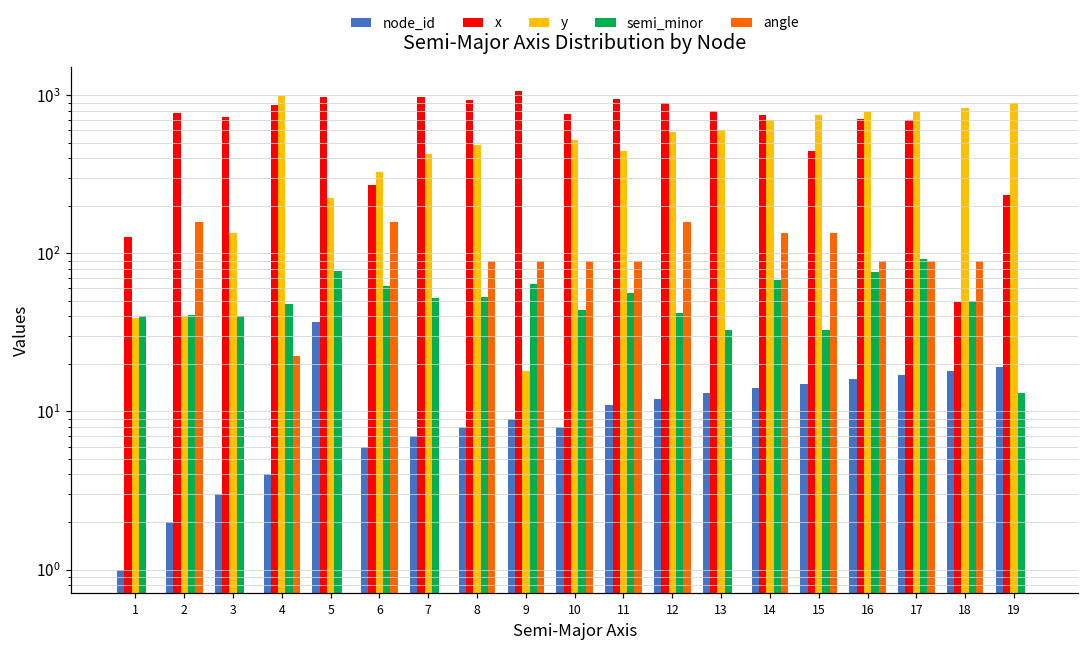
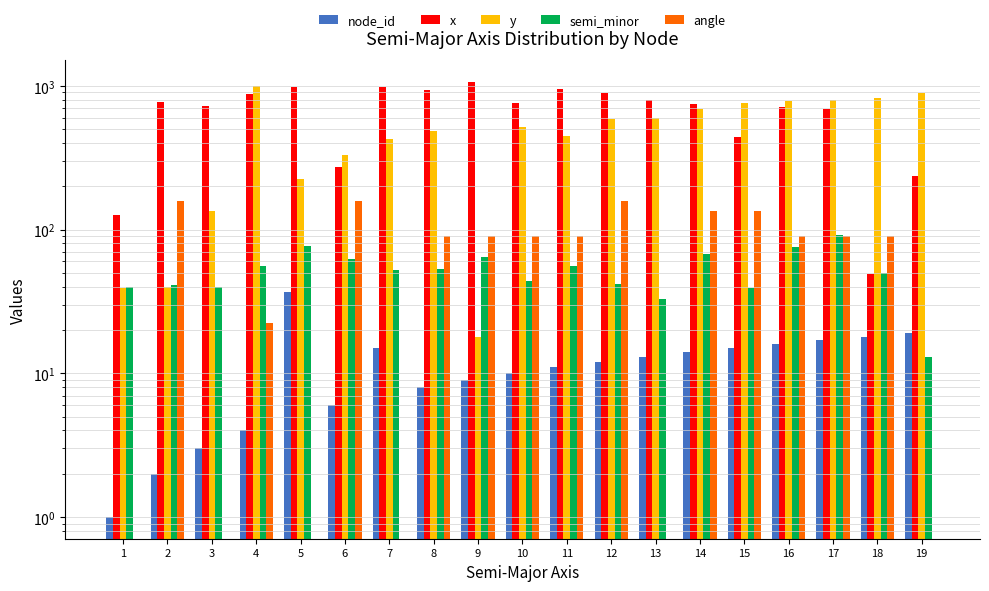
semi_minor, 4: 48 -> 56
node_id, 7: 7 -> 15
node_id, 10: 8 -> 10
semi_minor, 15: 33 -> 39
